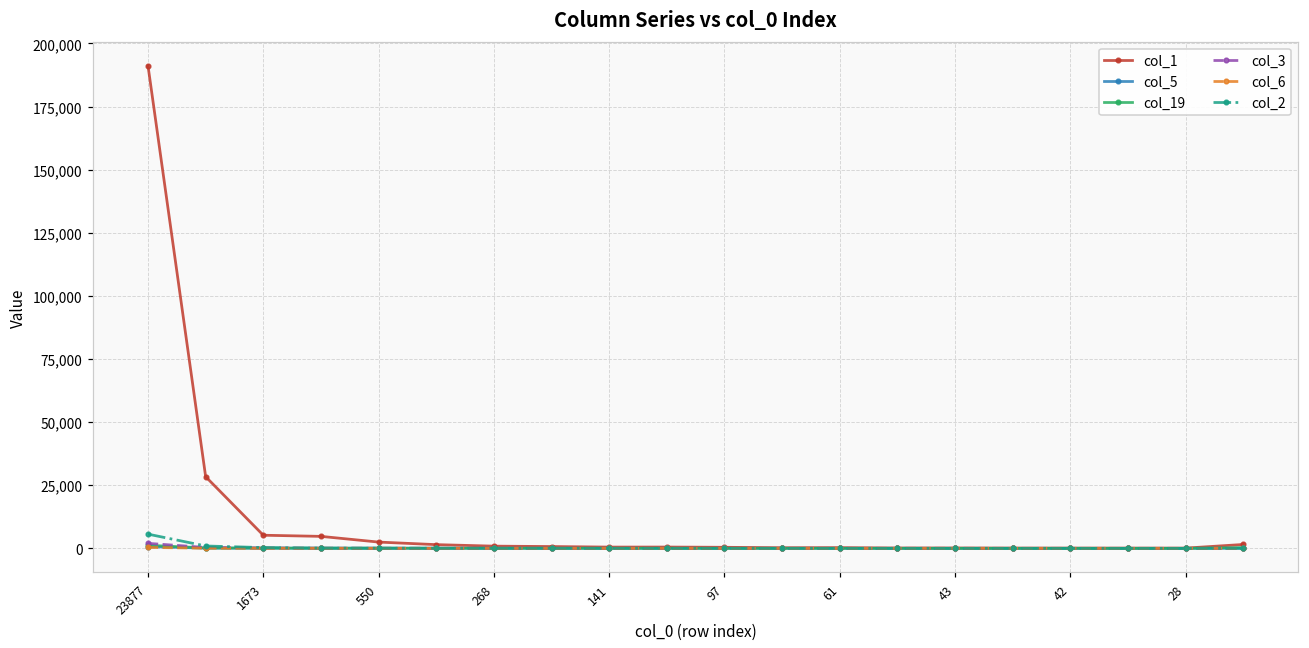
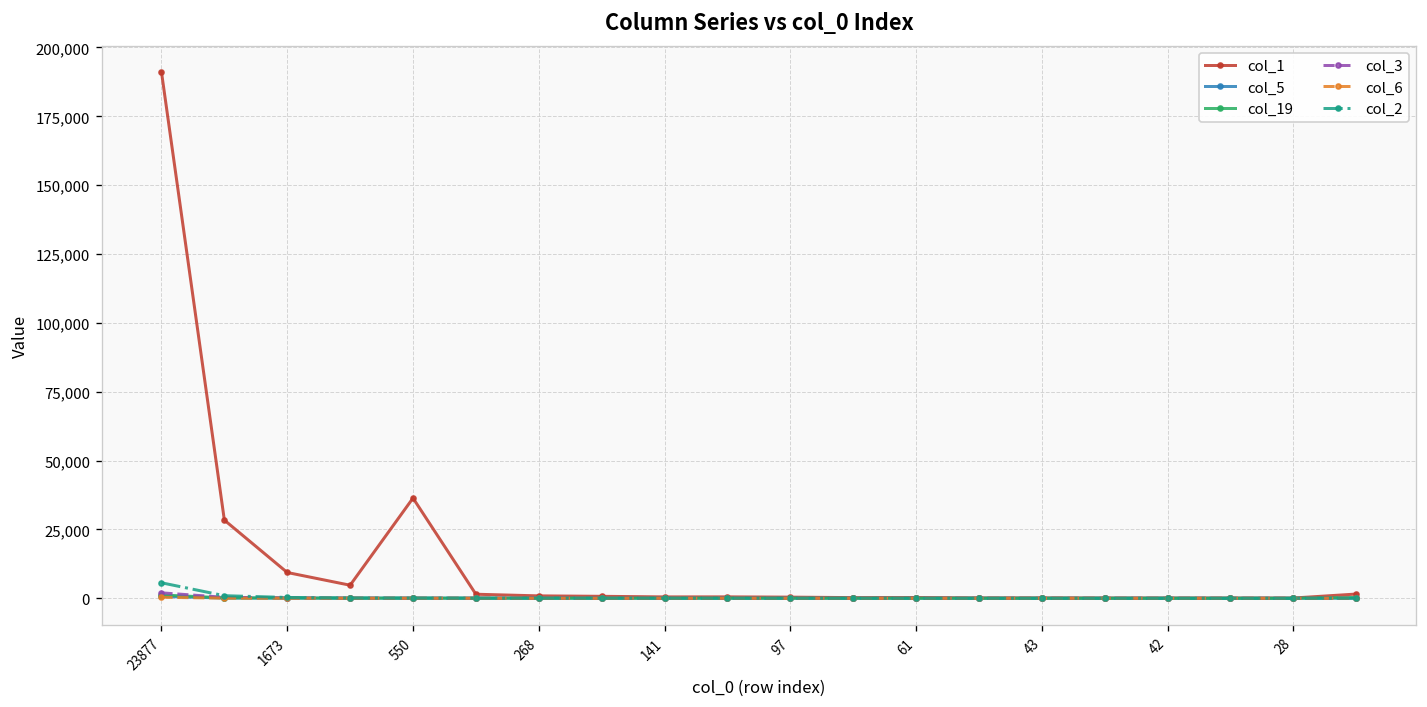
col_1, 1673: 5,000 -> 9,000
col_1, 550: 2,000 -> 36,000
